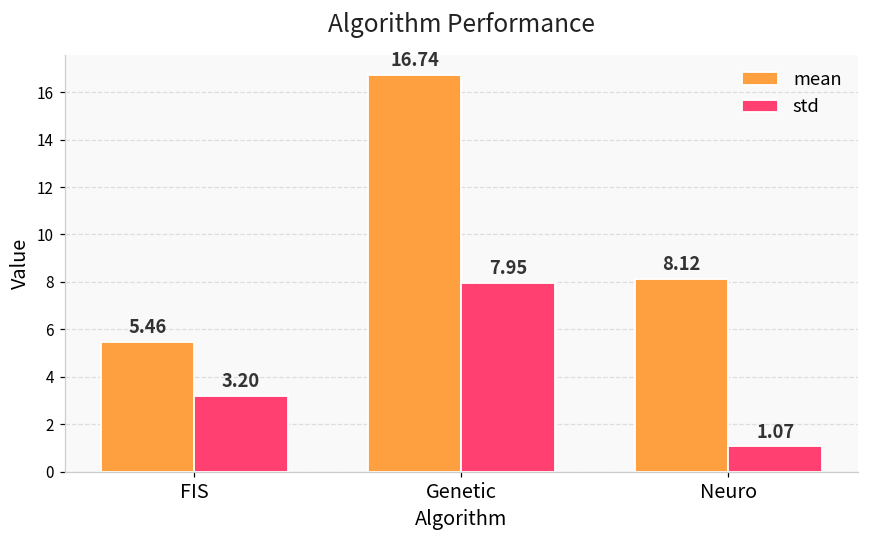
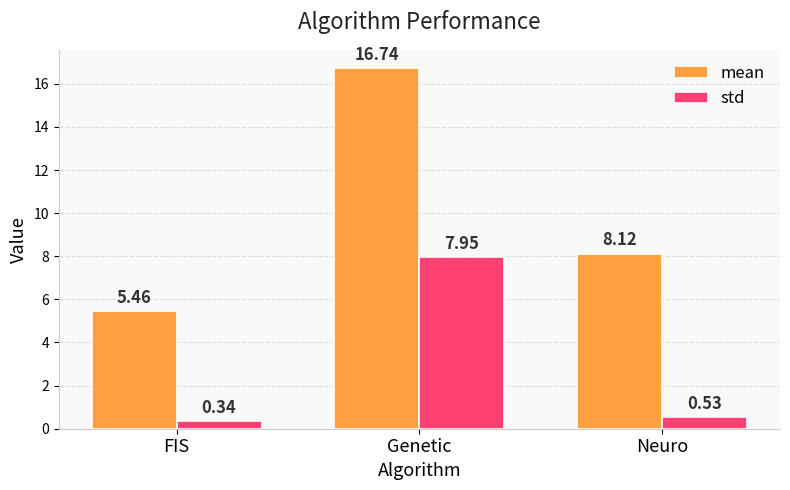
std, FIS: 3.20 -> 0.34
std, Neuro: 1.07 -> 0.53
